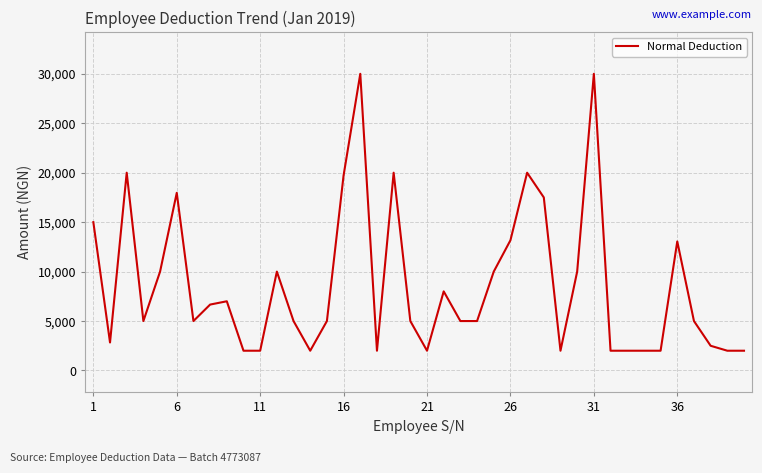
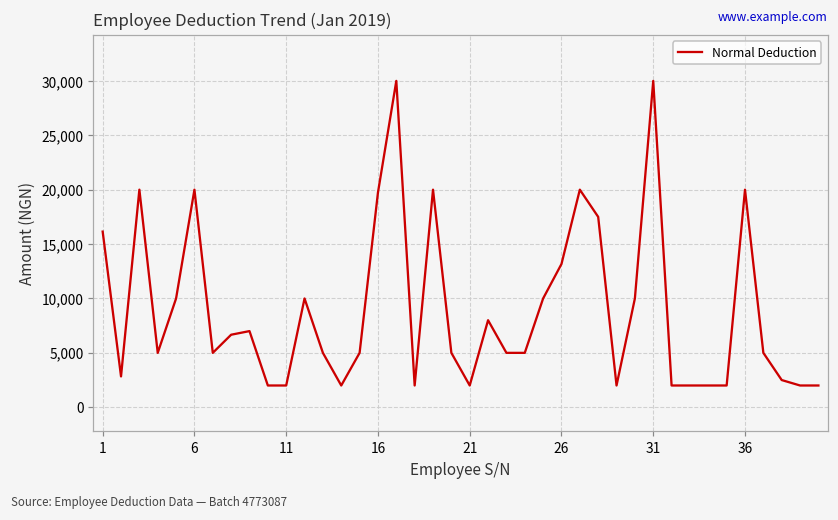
1: 15,000 -> 16,000
6: 18,000 -> 20,000
36: 13,000 -> 20,000
